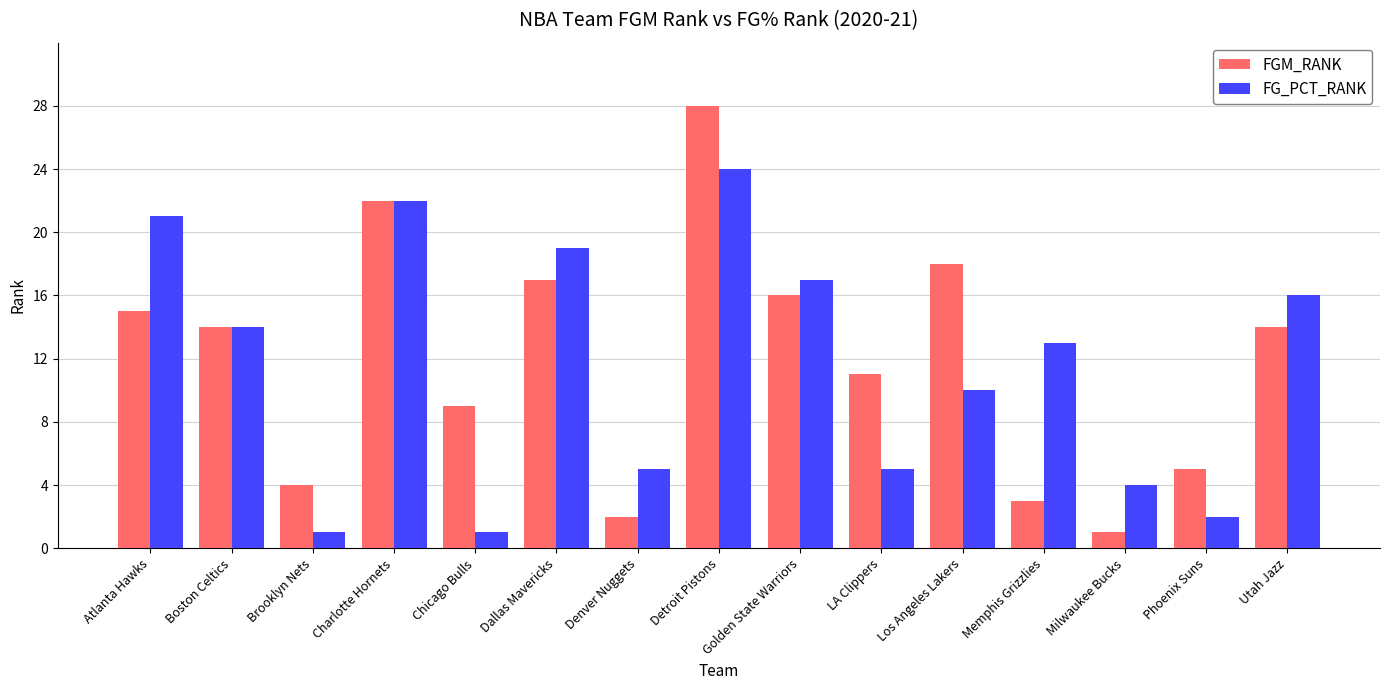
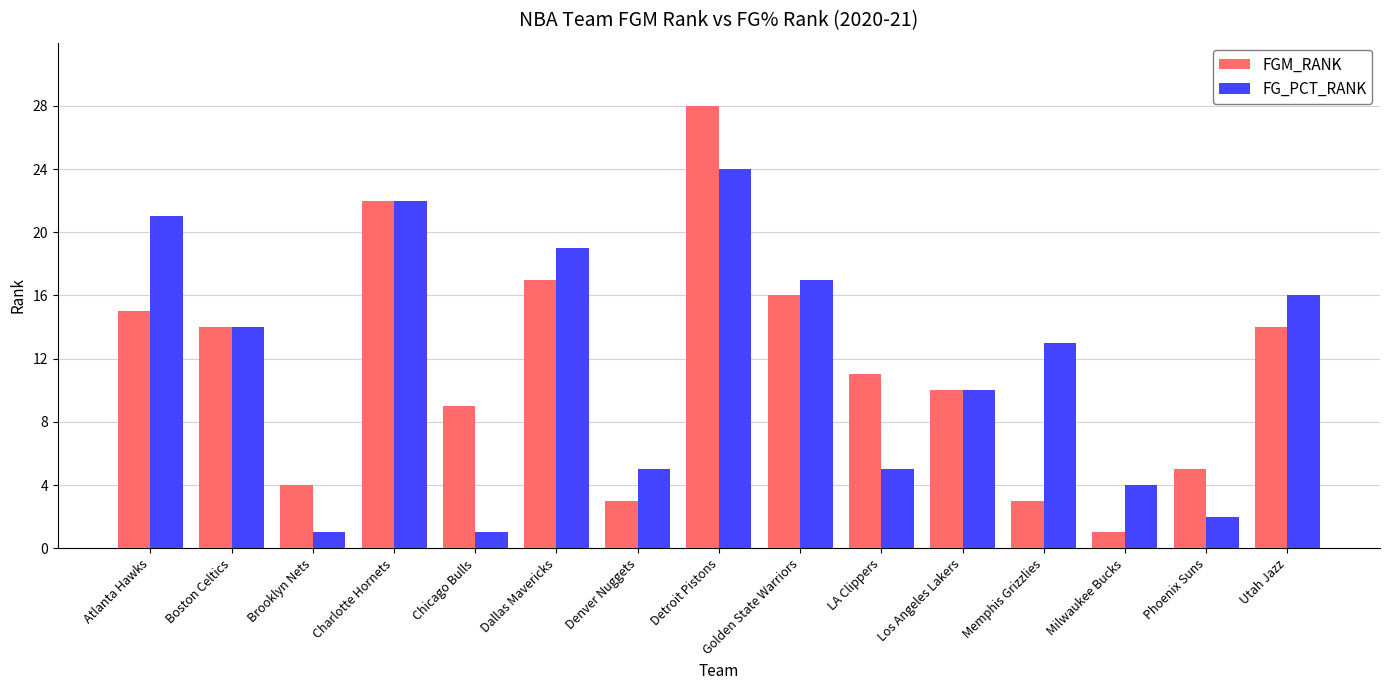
FGM_RANK, Denver Nuggets: 2 -> 3
FGM_RANK, Los Angeles Lakers: 18 -> 10
